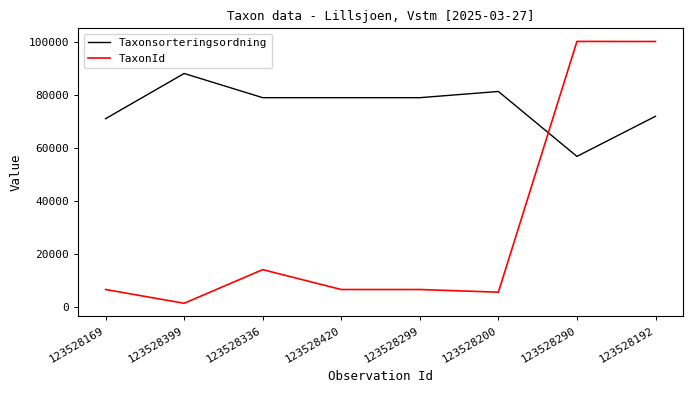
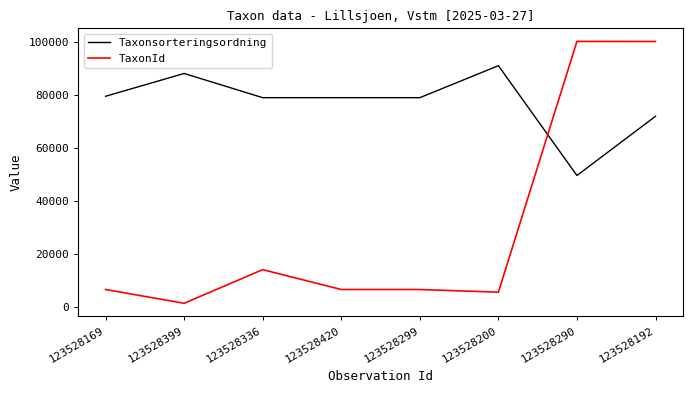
Taxonsorteringsordning, 123528169: 71000 -> 79000
Taxonsorteringsordning, 123528200: 81000 -> 91000
Taxonsorteringsordning, 123528290: 57000 -> 50000
